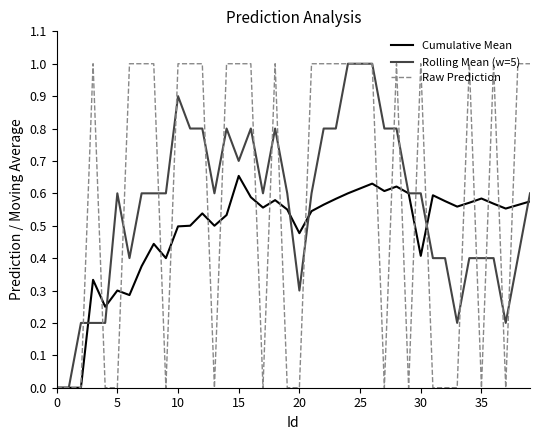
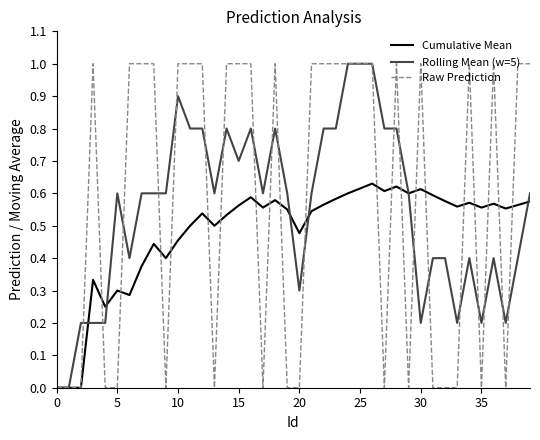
Cumulative Mean, 10: 0.50 -> 0.46
Cumulative Mean, 15: 0.65 -> 0.56
Cumulative Mean, 30: 0.41 -> 0.61
Rolling Mean (w=5), 30: 0.6 -> 0.2
Cumulative Mean, 35: 0.58 -> 0.56
Rolling Mean (w=5), 35: 0.4 -> 0.2
